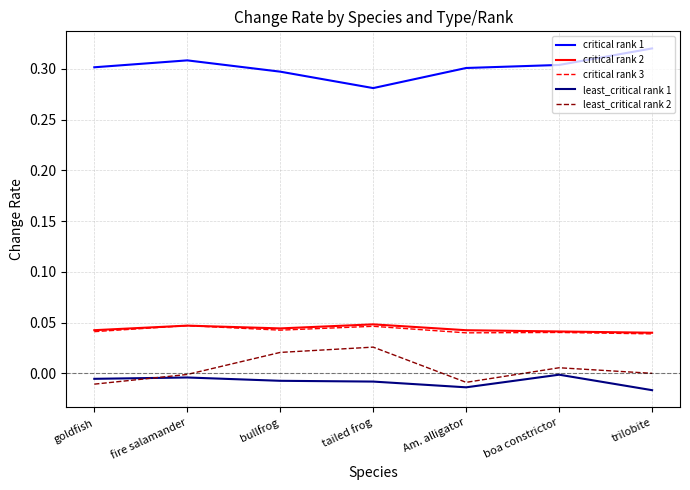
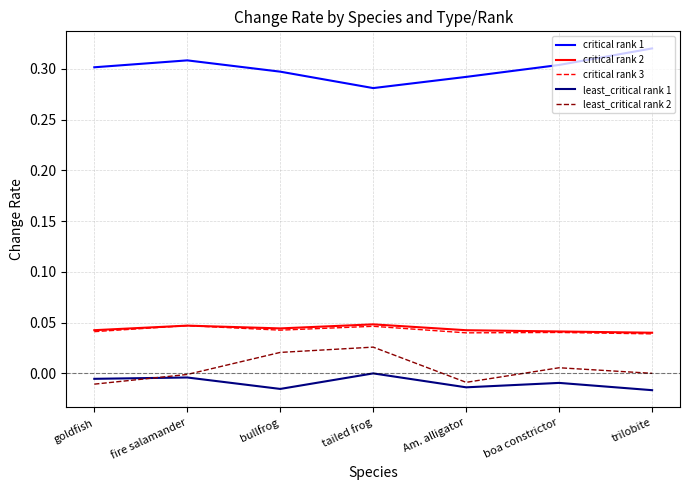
least_critical rank 1, bullfrog: -0.007 -> -0.015
least_critical rank 1, tailed frog: -0.008 -> 0.000
critical rank 1, Am. alligator: 0.301 -> 0.292
least_critical rank 1, boa constrictor: -0.001 -> -0.009
